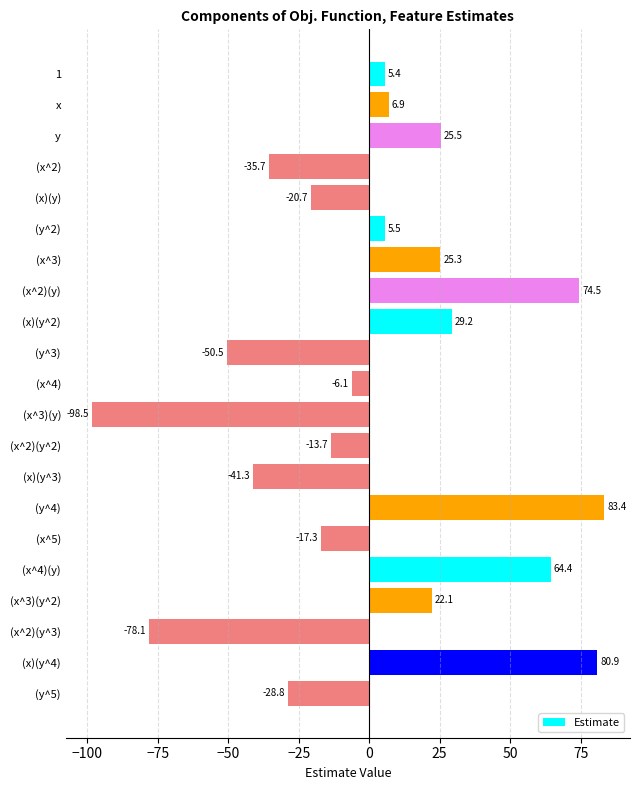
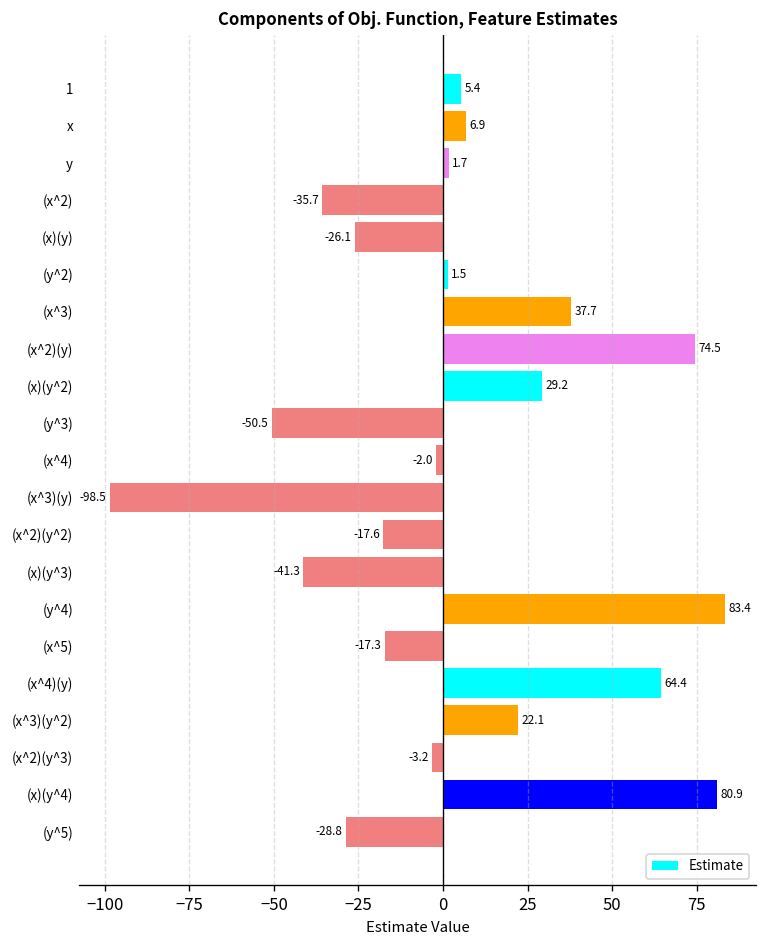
y: 25.5 -> 1.7
(x)(y): -20.7 -> -26.1
(y^2): 5.5 -> 1.5
(x^3): 25.3 -> 37.7
(x^4): -6.1 -> -2.0
(x^2)(y^2): -13.7 -> -17.6
(x^2)(y^3): -78.1 -> -3.2
